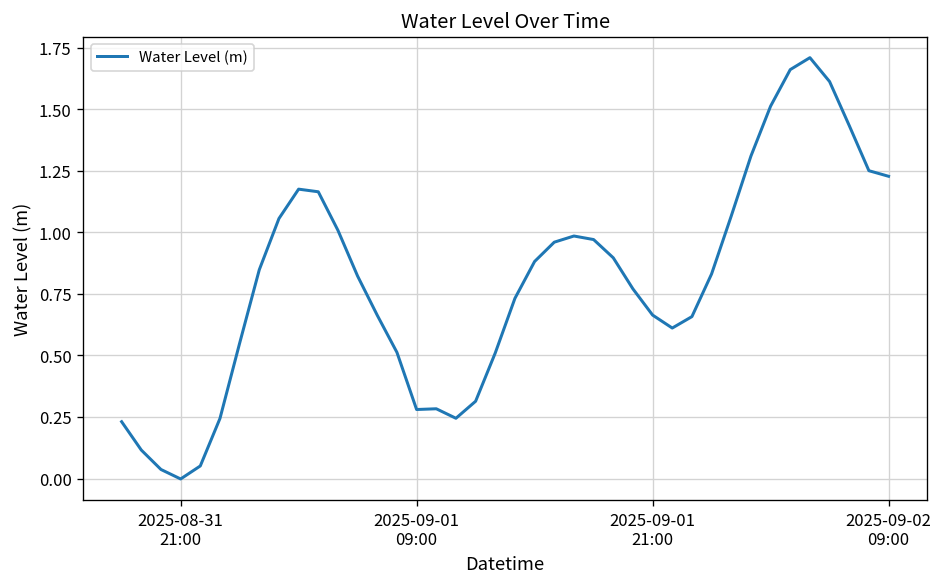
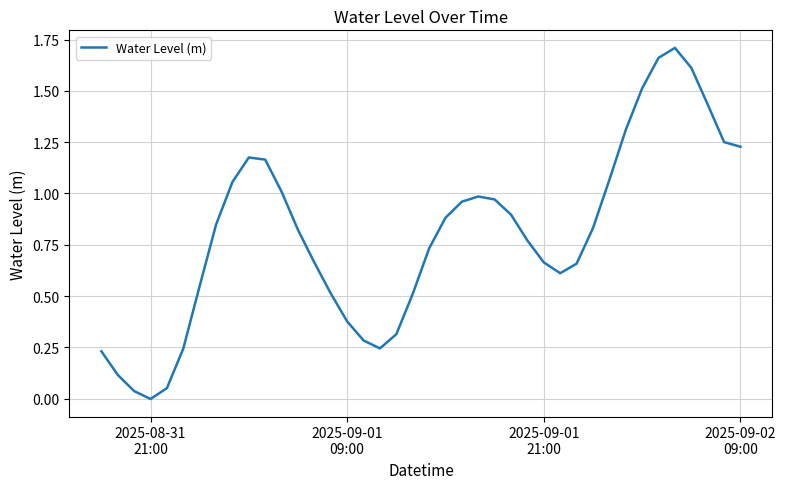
2025-09-01 09:00: 0.28 -> 0.38
